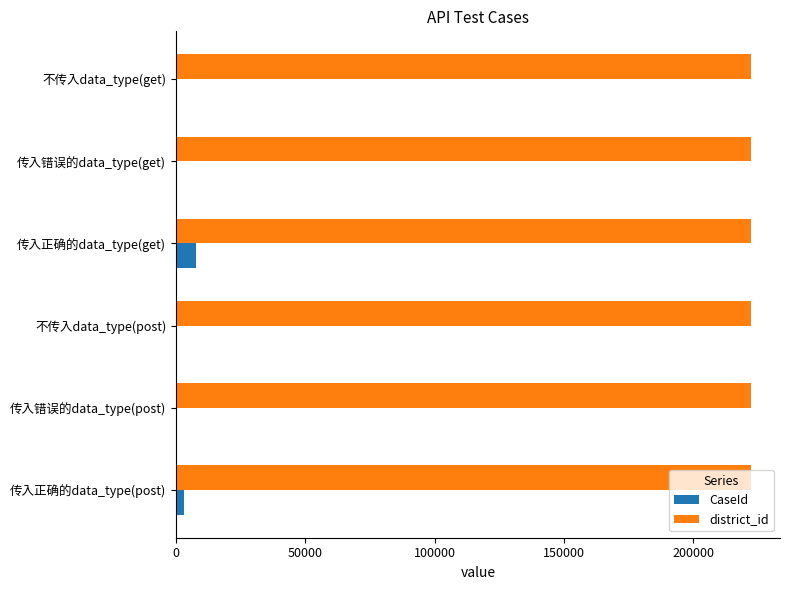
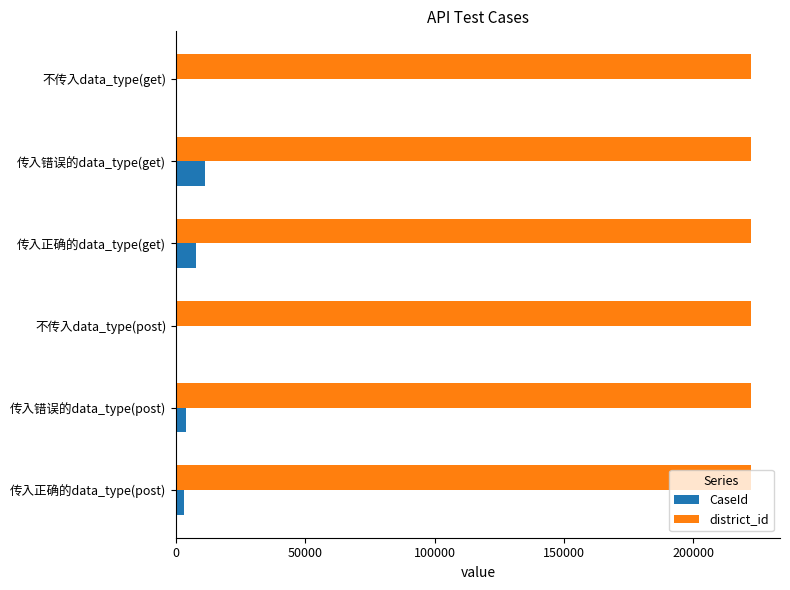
CaseId, 传入错误的data_type(get): 0 -> 11000
CaseId, 传入错误的data_type(post): 0 -> 4000
